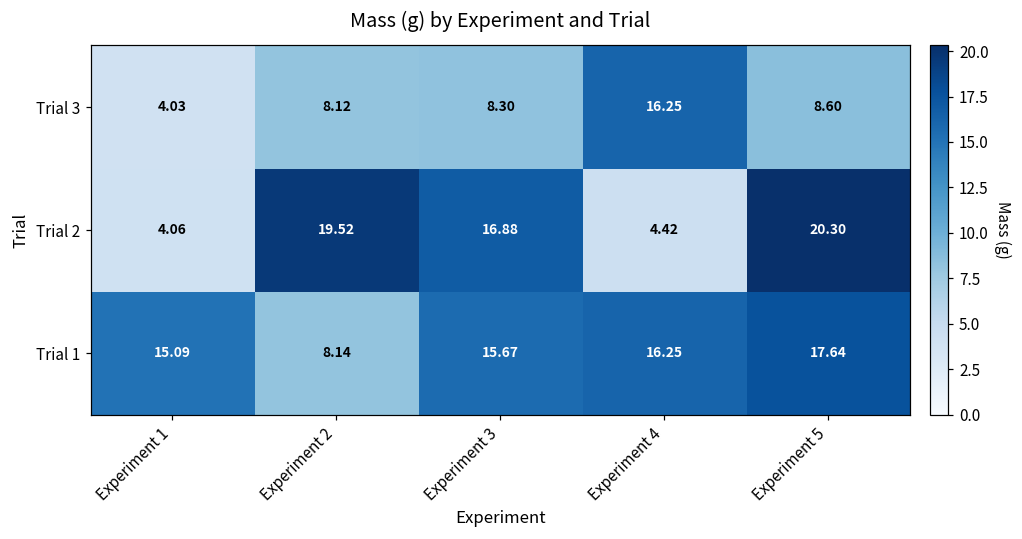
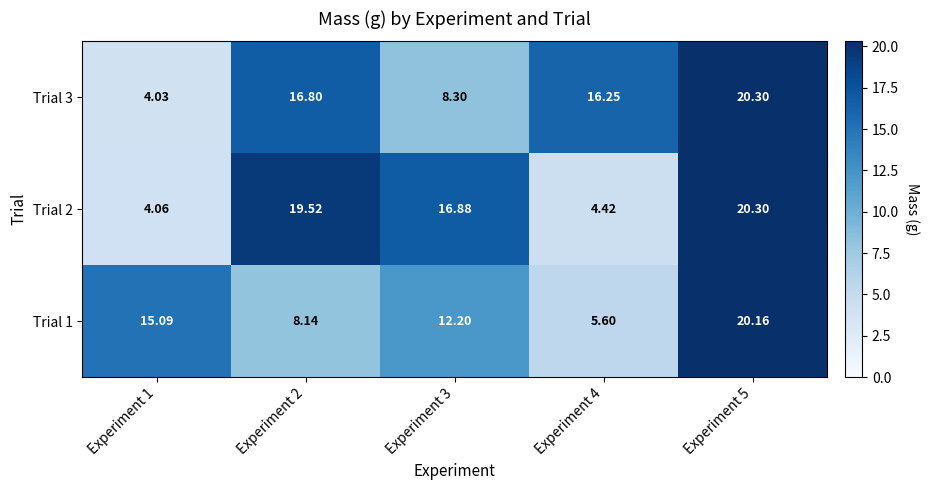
Trial 3, Experiment 2: 8.12 -> 16.80
Trial 3, Experiment 5: 8.60 -> 20.30
Trial 1, Experiment 3: 15.67 -> 12.20
Trial 1, Experiment 4: 16.25 -> 5.60
Trial 1, Experiment 5: 17.64 -> 20.16
